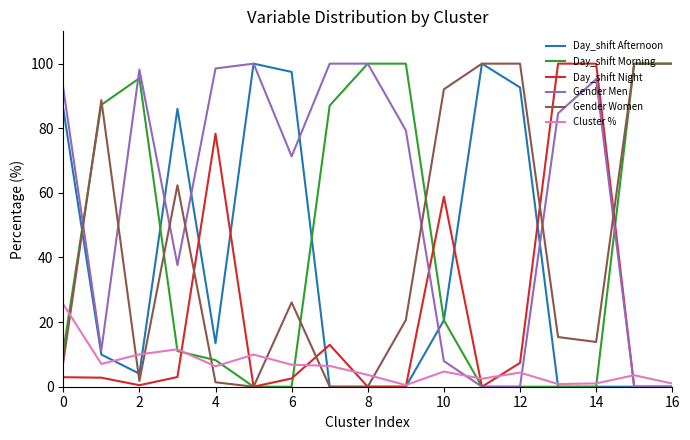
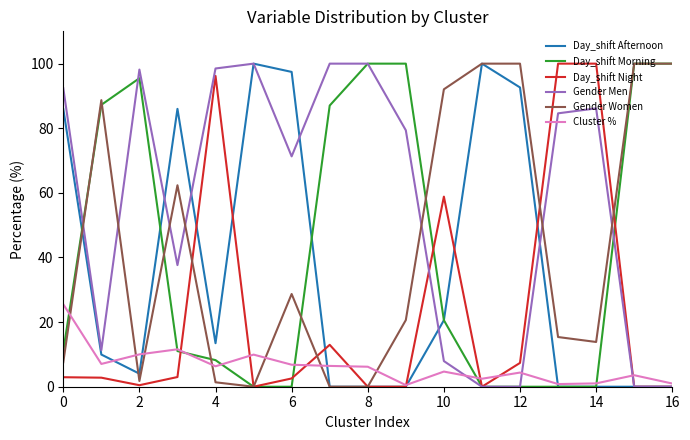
Day_shift Night, 4: 78 -> 96
Gender Women, 6: 26 -> 29
Cluster %, 8: 4 -> 6
Gender Men, 14: 95 -> 86
